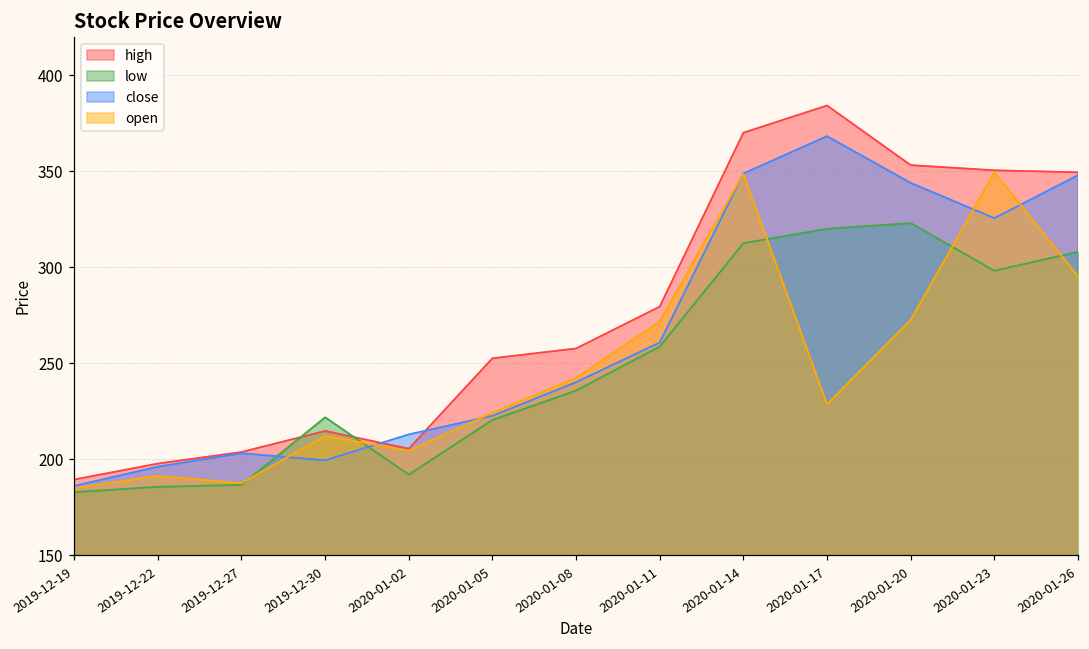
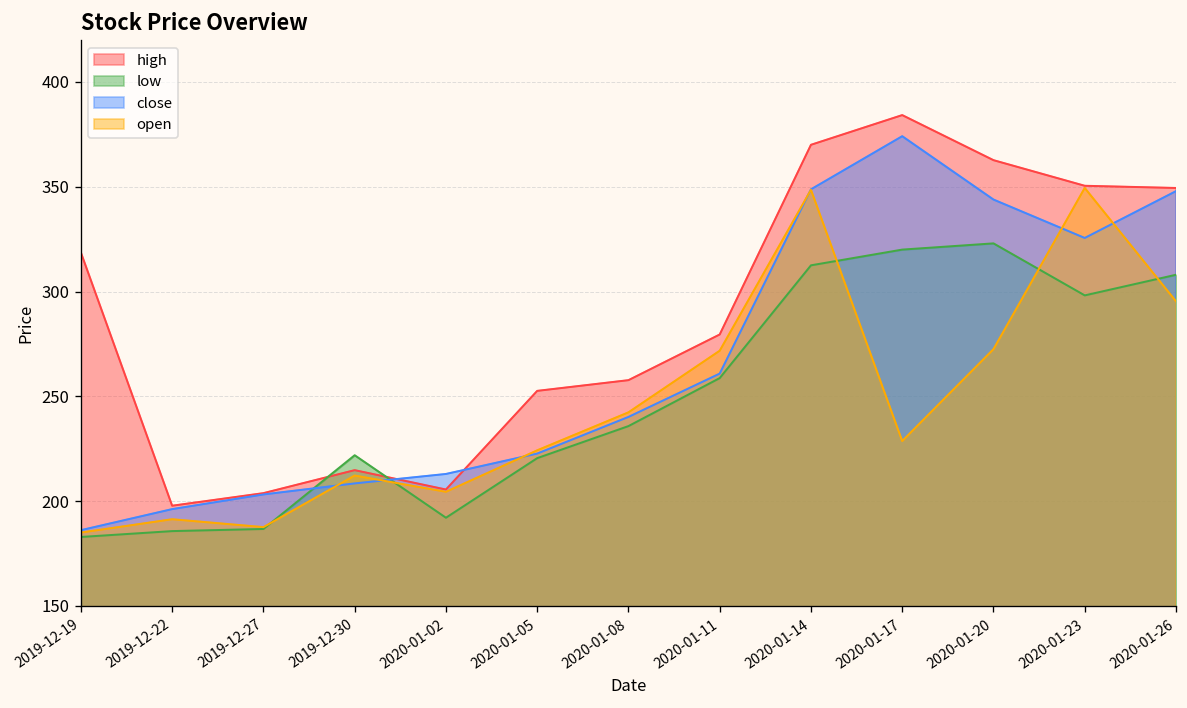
high, 2019-12-19: 190 -> 319
close, 2019-12-30: 200 -> 208
close, 2020-01-17: 368 -> 374
high, 2020-01-20: 353 -> 363
